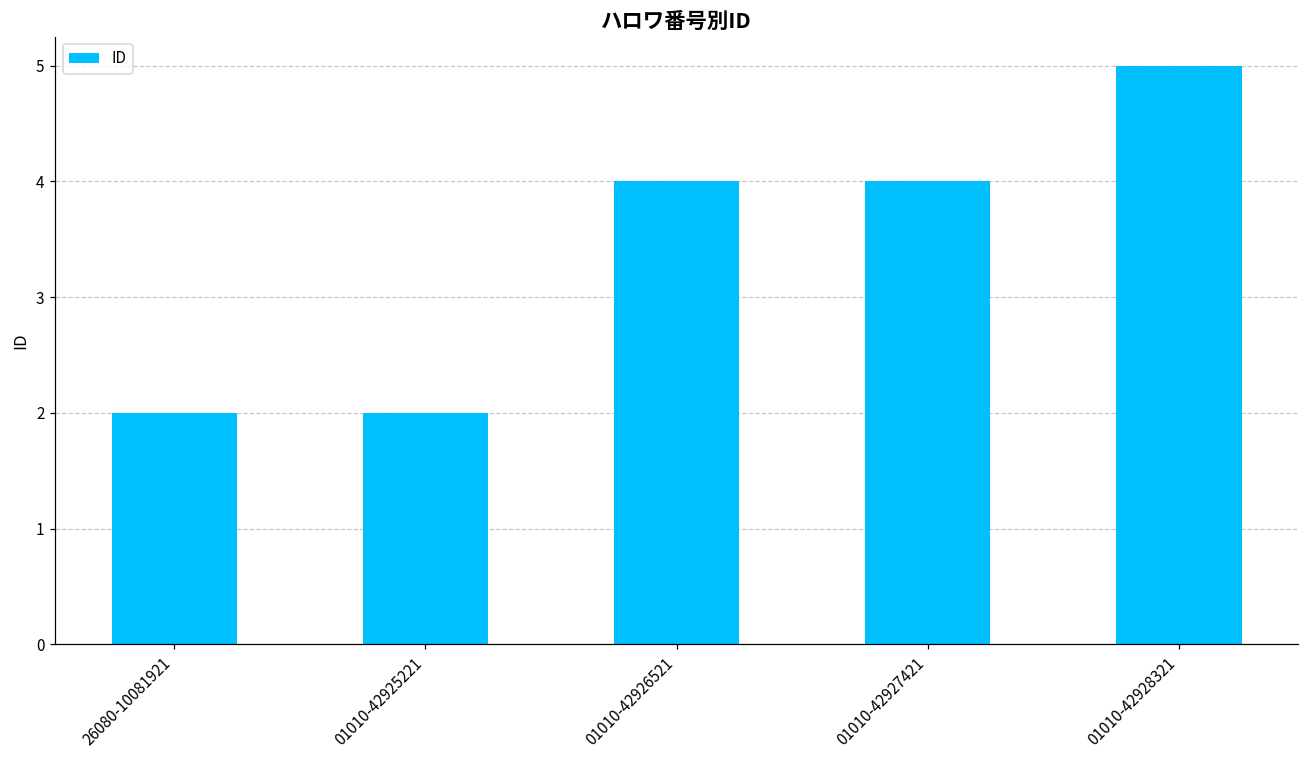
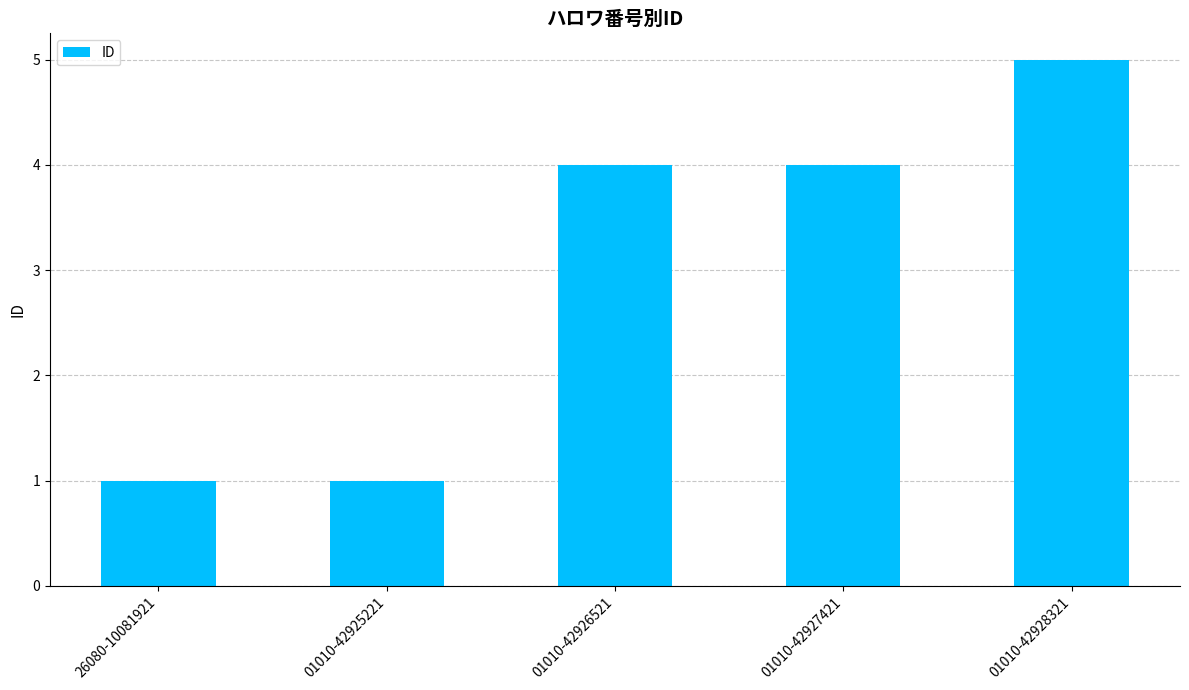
26080-10081921: 2 -> 1
01010-42925221: 2 -> 1
